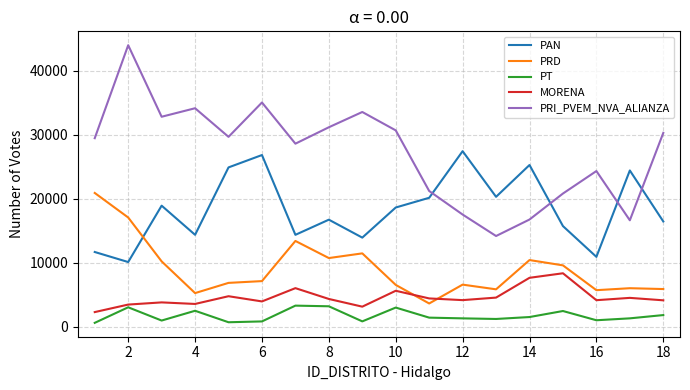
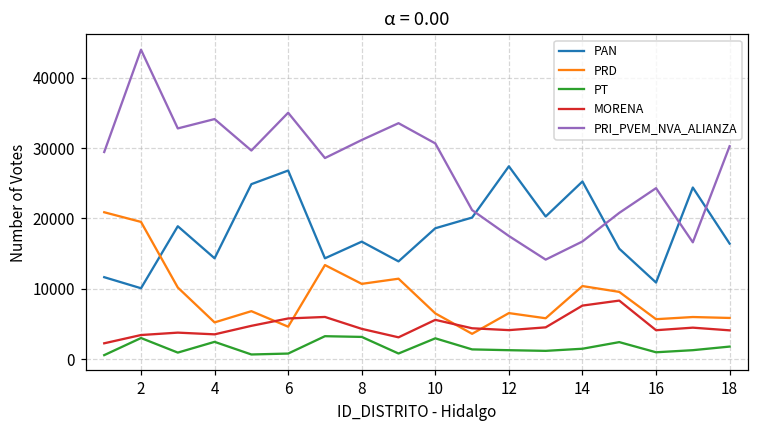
PRD, 2: 17000 -> 20000
PRD, 6: 7000 -> 5000
MORENA, 6: 4000 -> 6000
